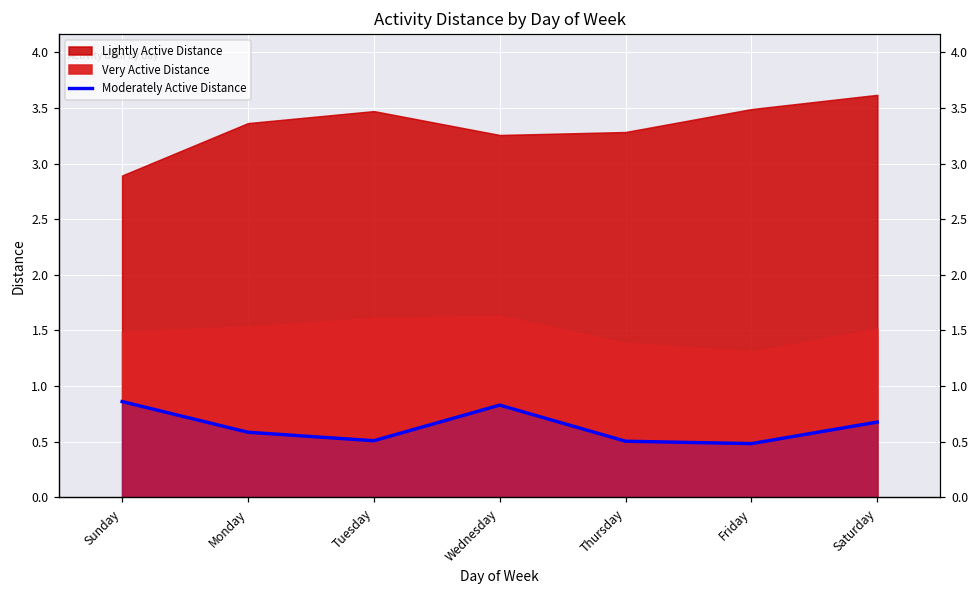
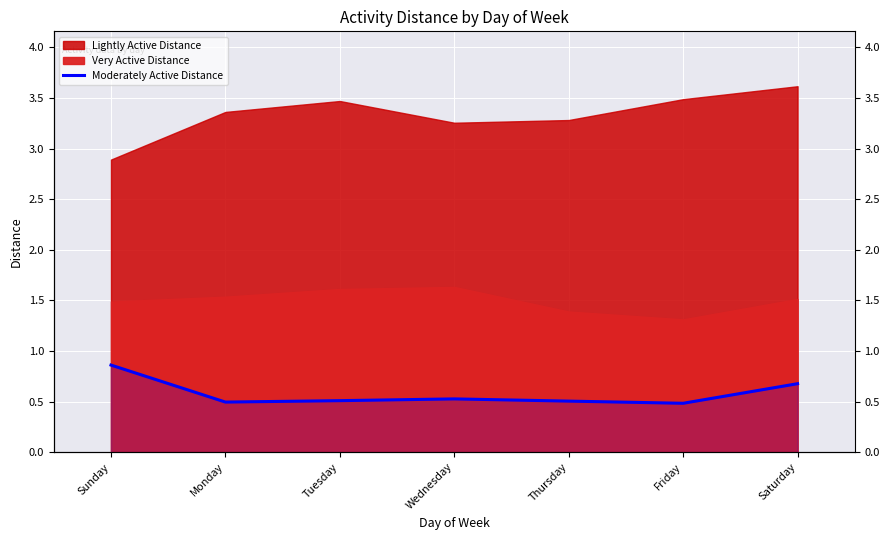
Moderately Active Distance, Monday: 0.59 -> 0.50
Moderately Active Distance, Wednesday: 0.83 -> 0.53
